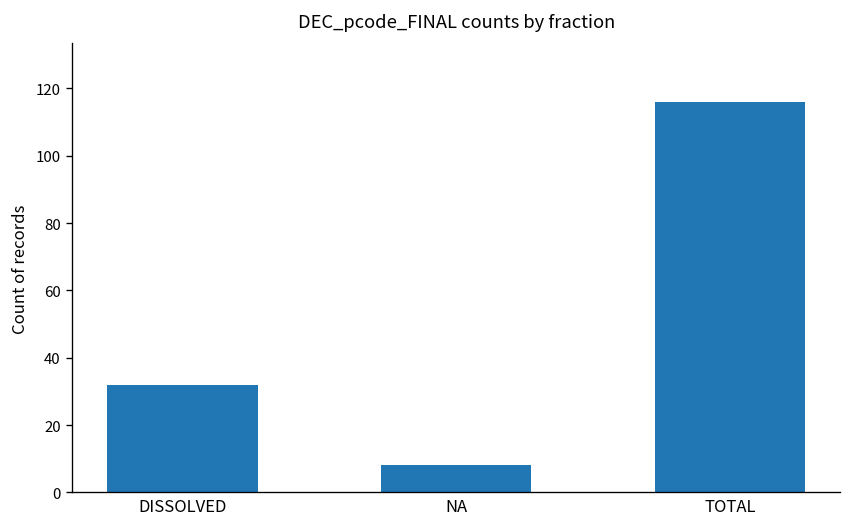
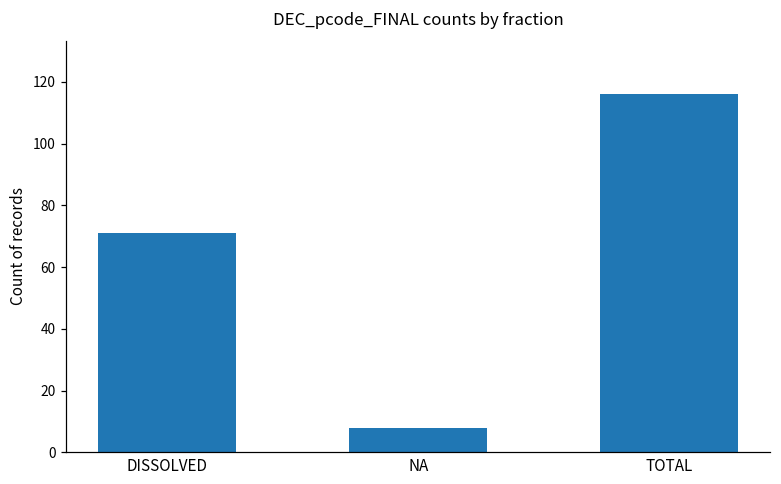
DISSOLVED: 32 -> 71
